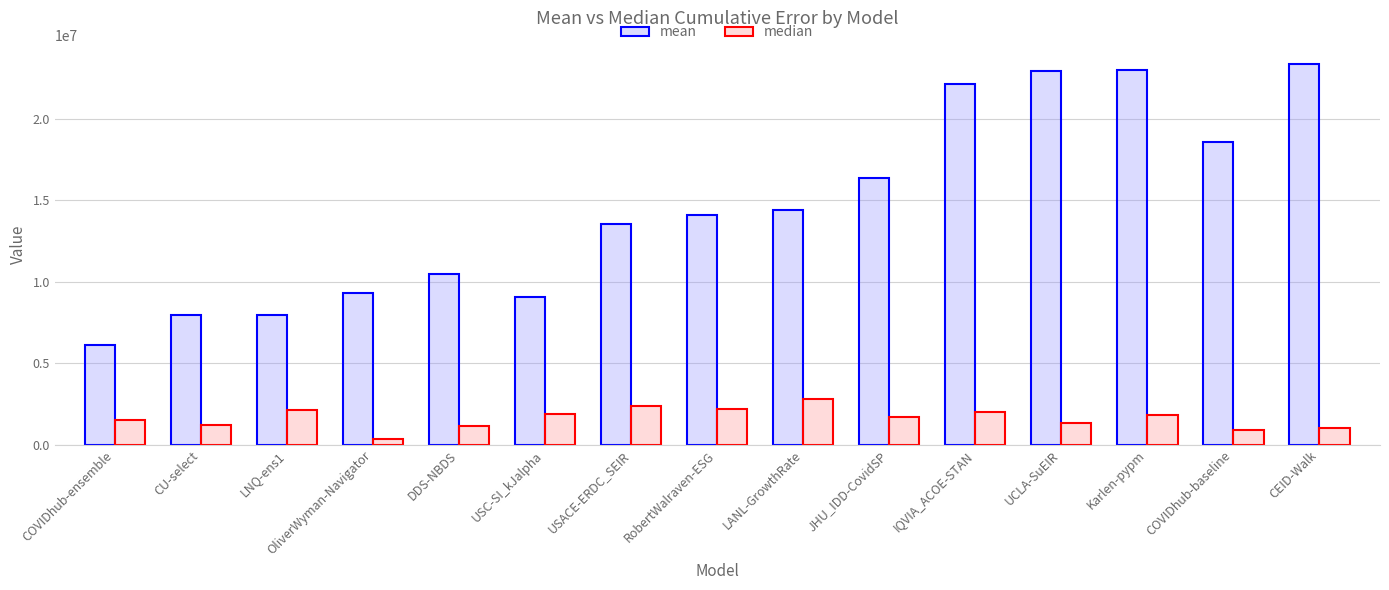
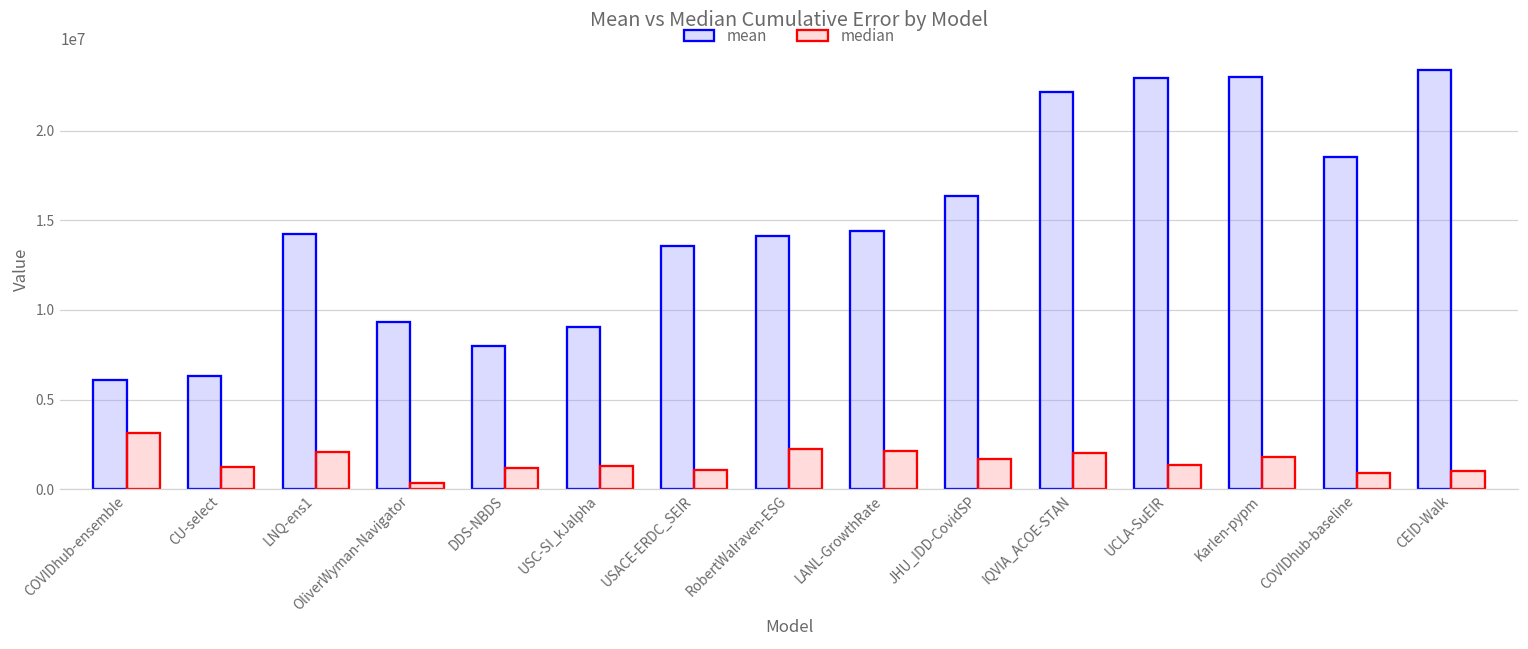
median, COVIDhub-ensemble: 1500000 -> 3200000
mean, CU-select: 8000000 -> 6300000
mean, LNQ-ens1: 8000000 -> 14200000
mean, DDS-NBDS: 10500000 -> 8000000
median, USC-SI_kJalpha: 1900000 -> 1300000
median, USACE-ERDC_SEIR: 2400000 -> 1100000
median, LANL-GrowthRate: 2800000 -> 2200000
